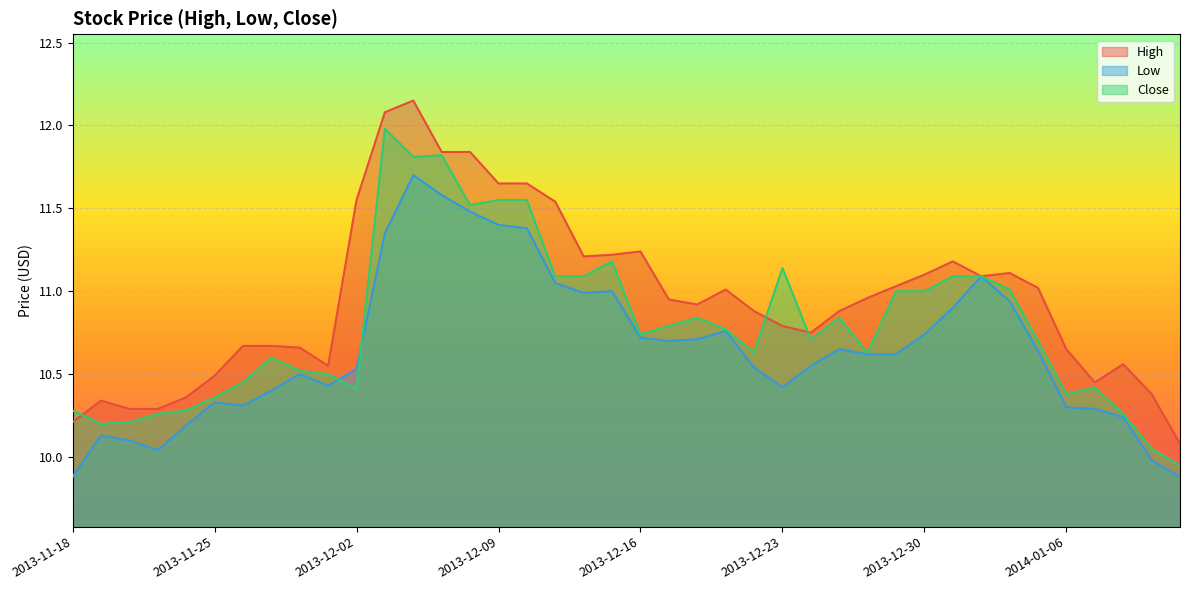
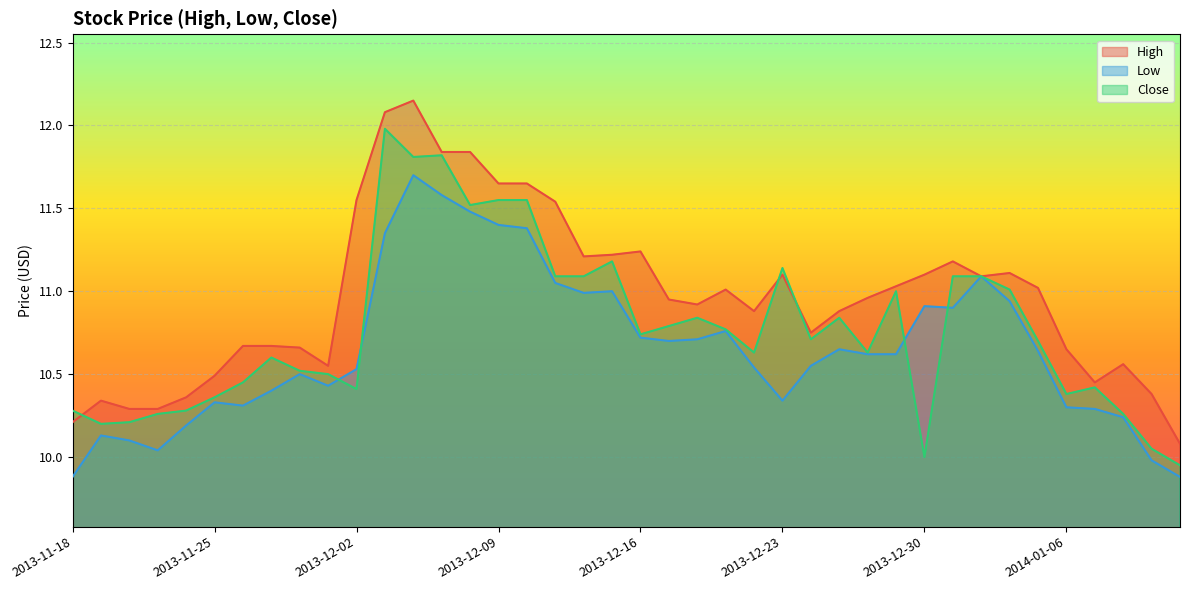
High, 2013-12-23: 10.79 -> 11.10
Low, 2013-12-23: 10.42 -> 10.34
Low, 2013-12-30: 10.74 -> 10.91
Close, 2013-12-30: 11 -> 10
